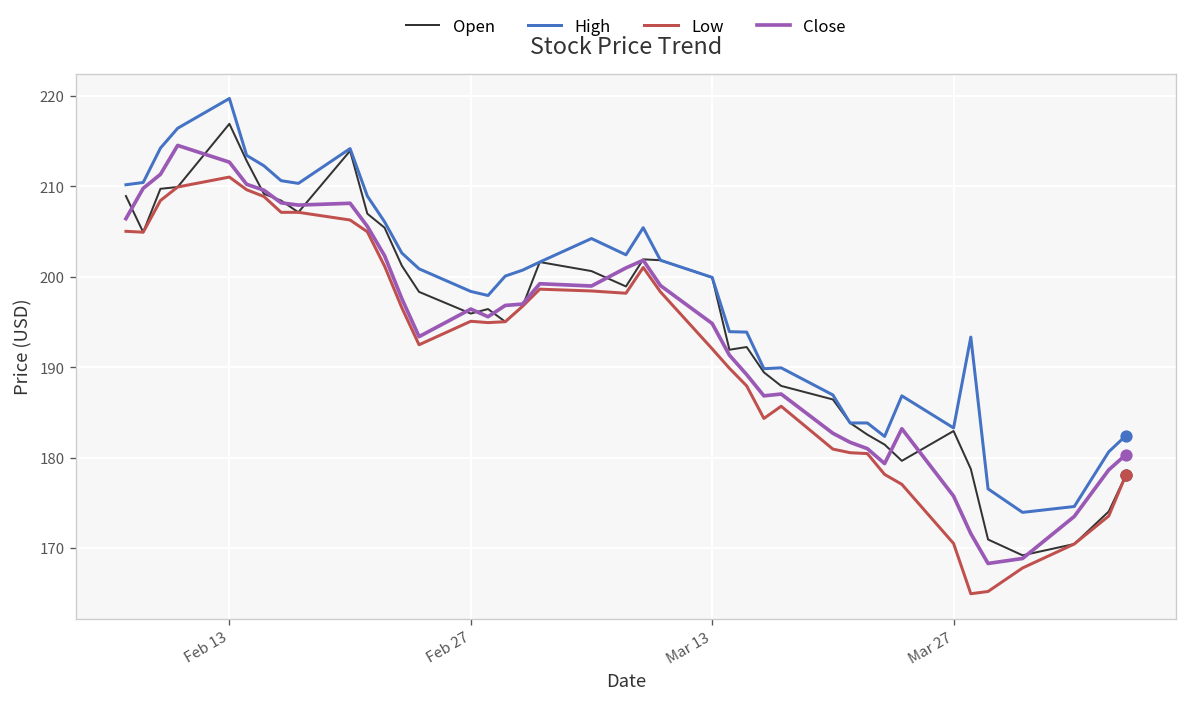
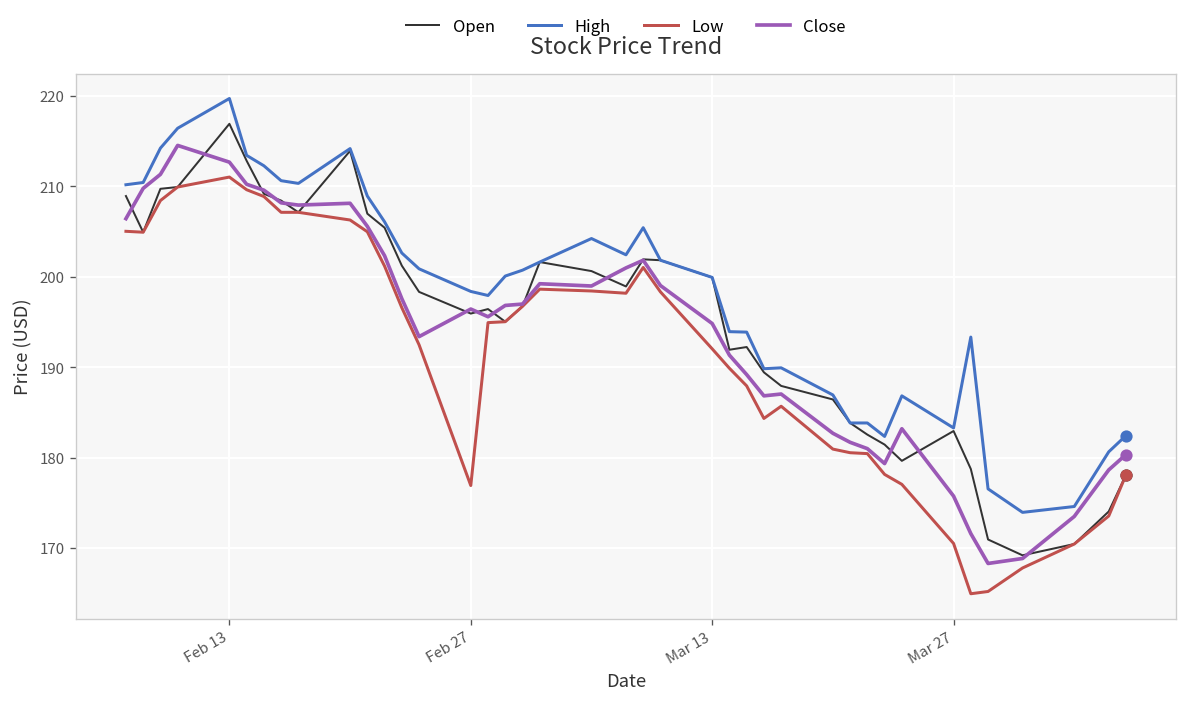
Low, Feb 27: 195 -> 177
